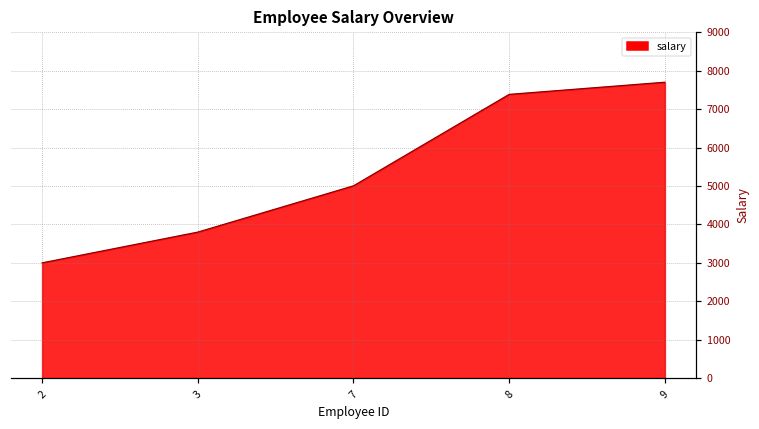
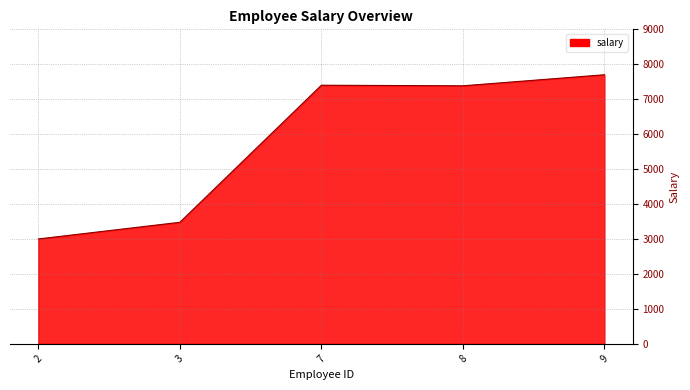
3: 3800 -> 3500
7: 5000 -> 7400
